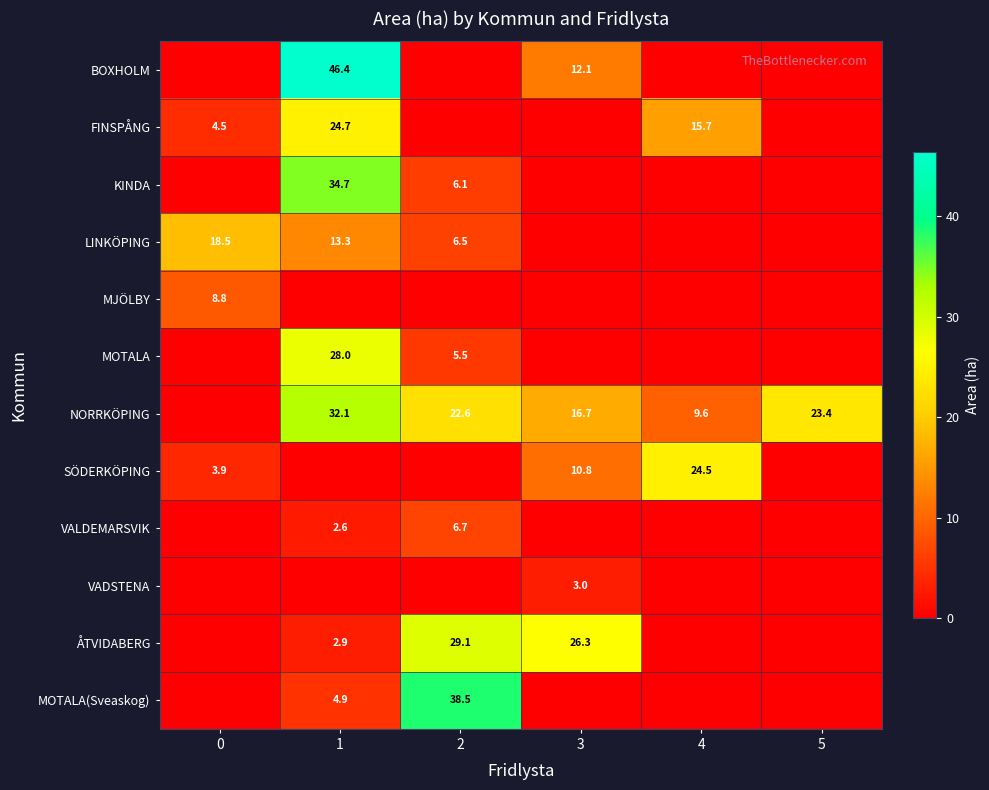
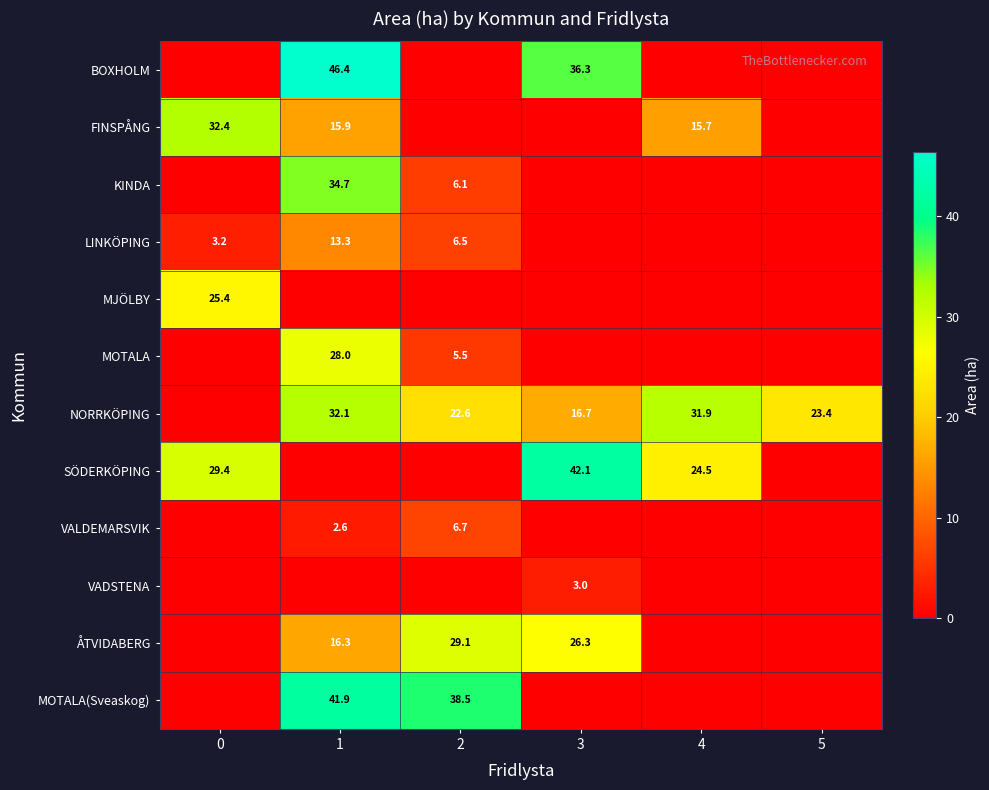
BOXHOLM, 3: 12.1 -> 36.3
FINSPÅNG, 0: 4.5 -> 32.4
FINSPÅNG, 1: 24.7 -> 15.9
LINKÖPING, 0: 18.5 -> 3.2
MJÖLBY, 0: 8.8 -> 25.4
NORRKÖPING, 4: 9.6 -> 31.9
SÖDERKÖPING, 0: 3.9 -> 29.4
SÖDERKÖPING, 3: 10.8 -> 42.1
ÅTVIDABERG, 1: 2.9 -> 16.3
MOTALA(Sveaskog), 1: 4.9 -> 41.9
